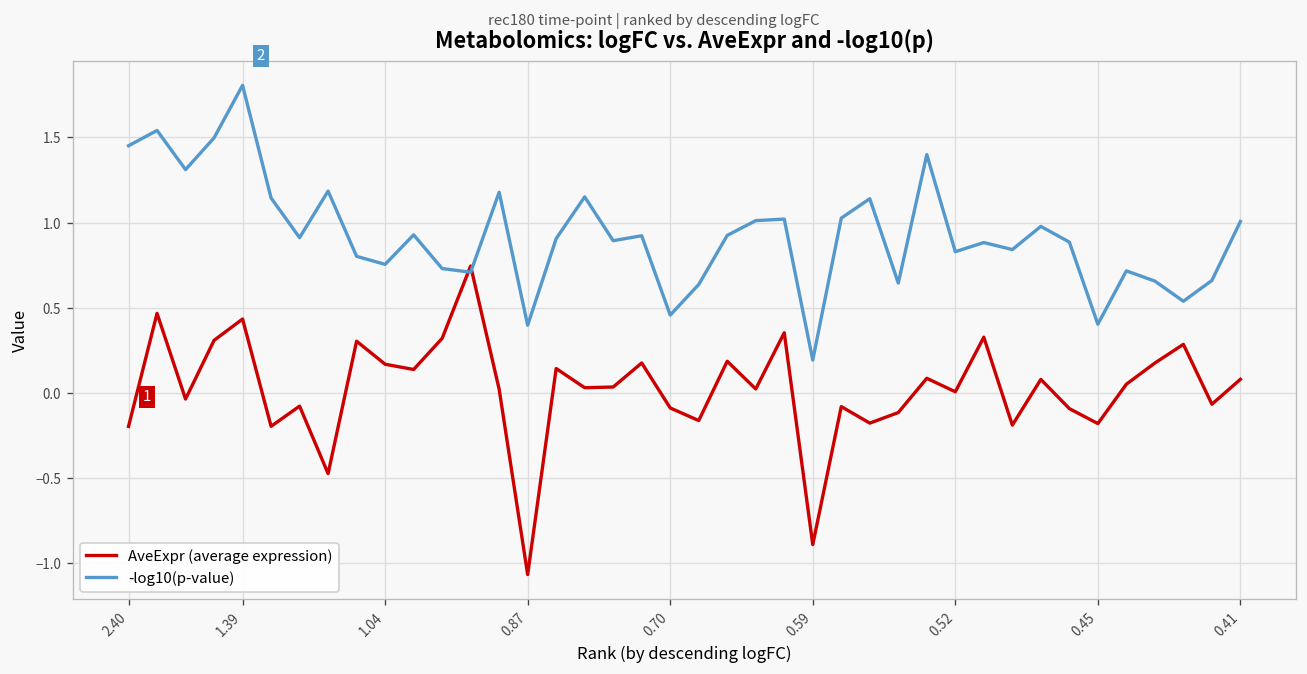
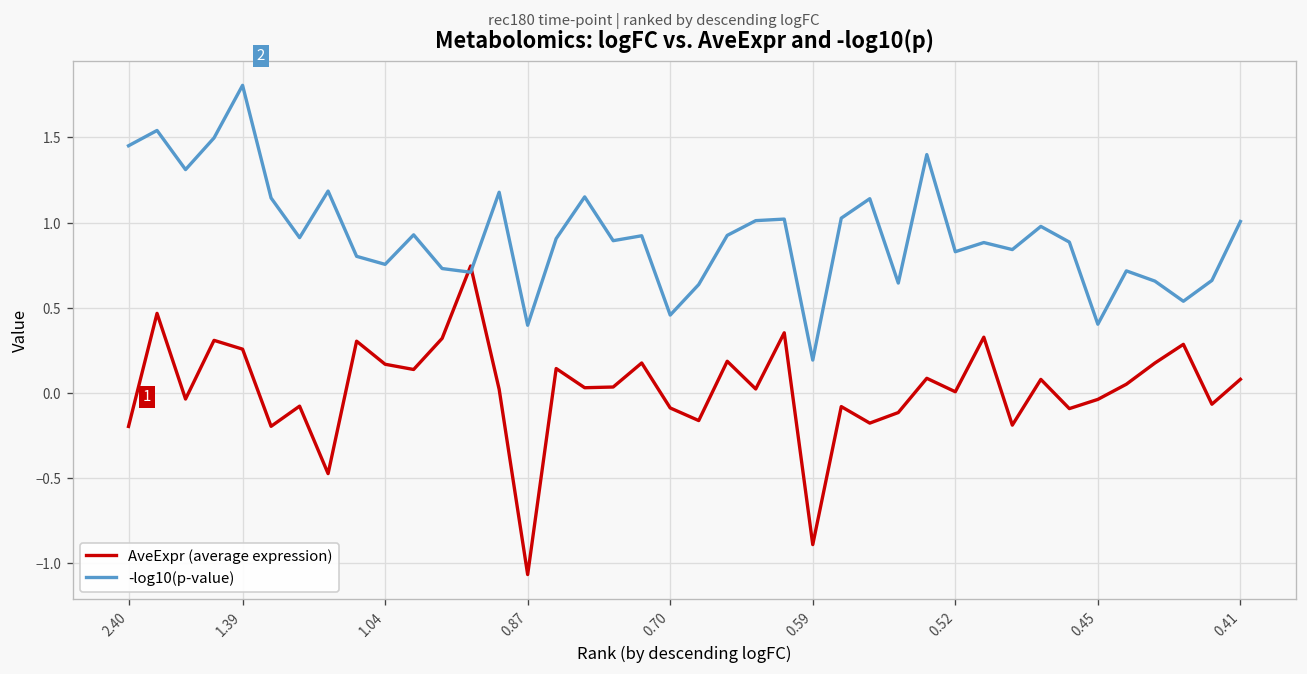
AveExpr (average expression), 1.39: 0.43 -> 0.26
AveExpr (average expression), 0.45: -0.18 -> -0.04
